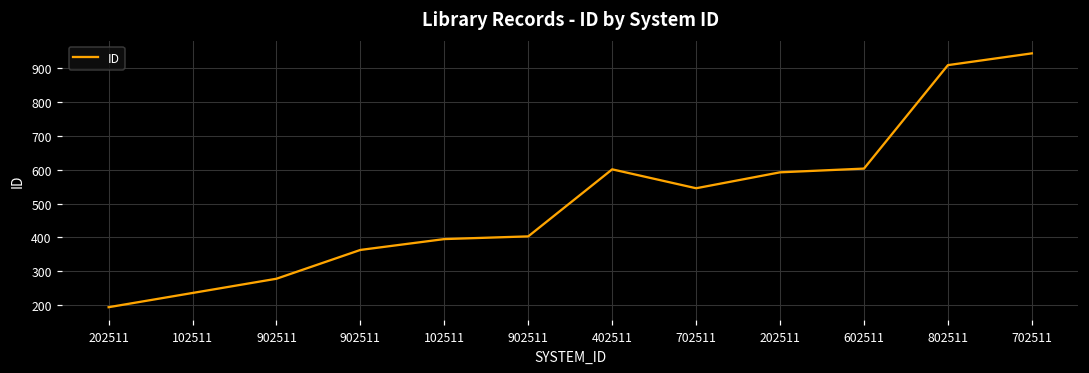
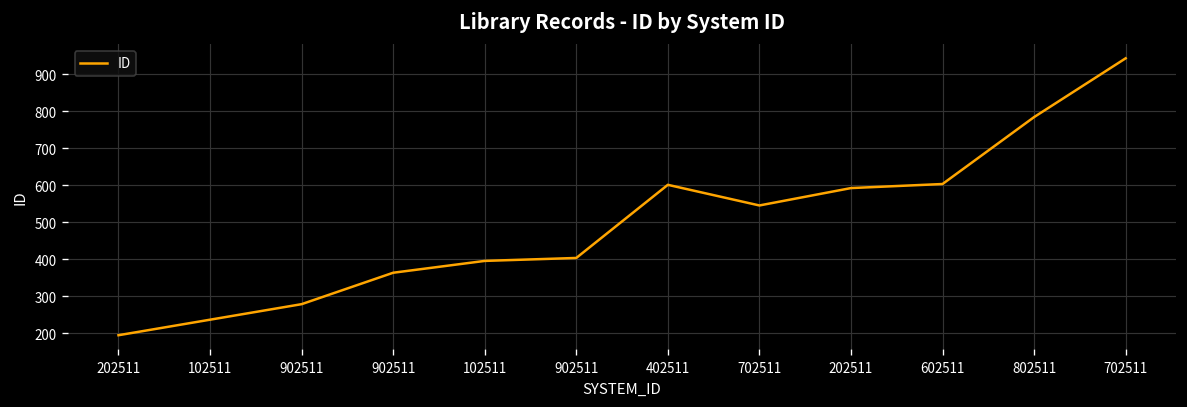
802511: 910 -> 780
